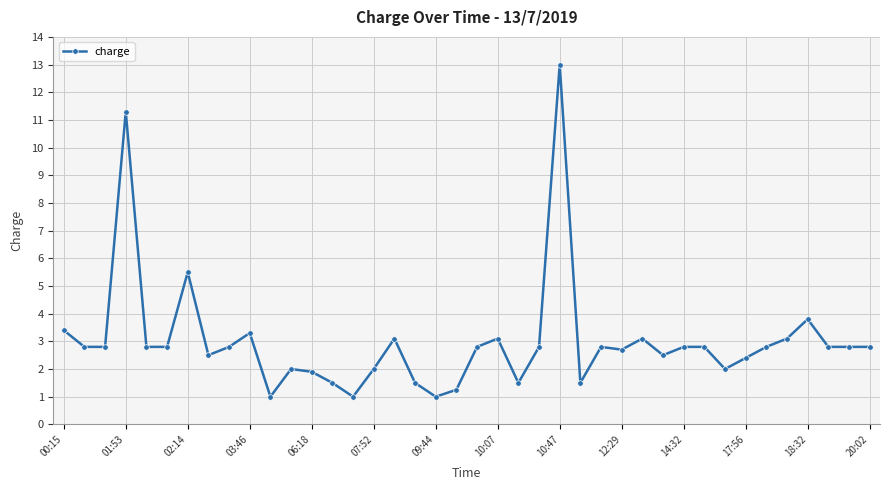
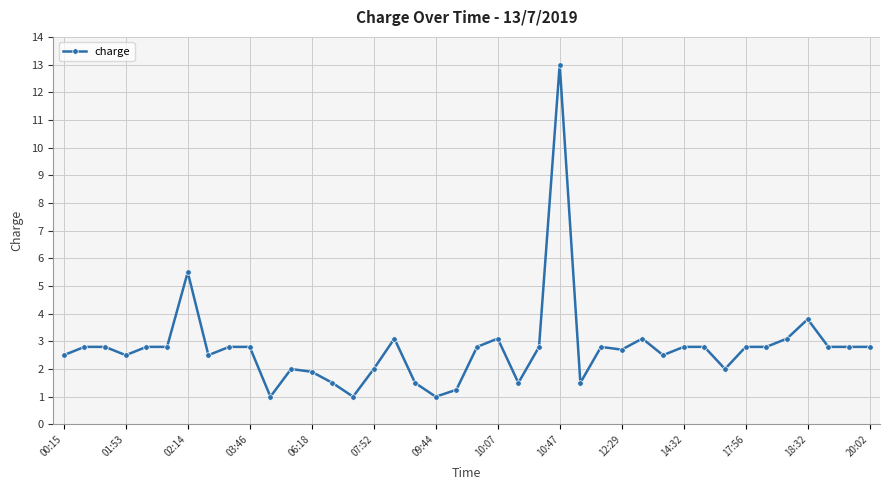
00:15: 3.4 -> 2.5
01:53: 11.3 -> 2.5
03:46: 3.3 -> 2.8
17:56: 2.4 -> 2.8
